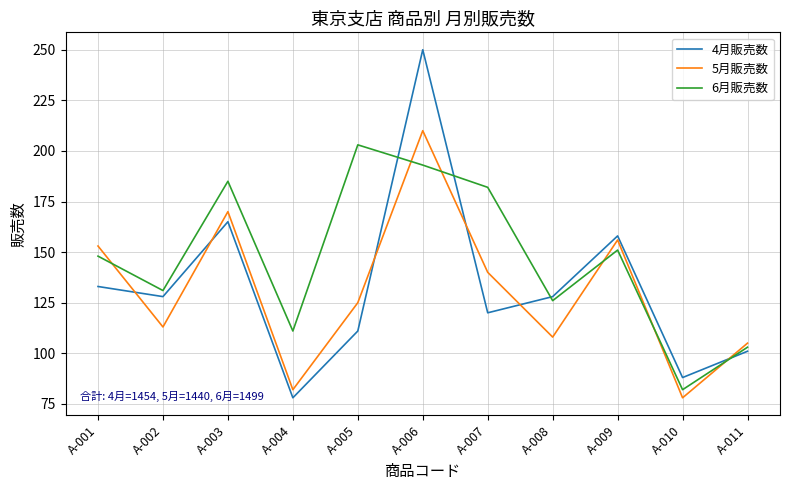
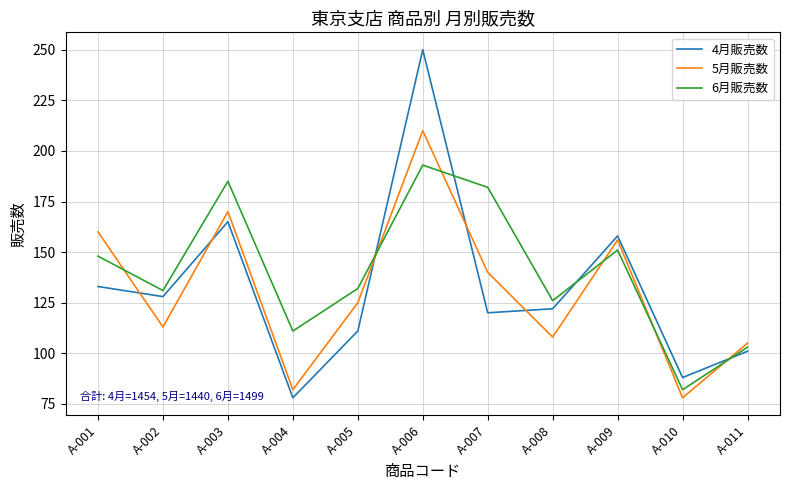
5月販売数, A-001: 153 -> 160
6月販売数, A-005: 203 -> 132
4月販売数, A-008: 128 -> 122
